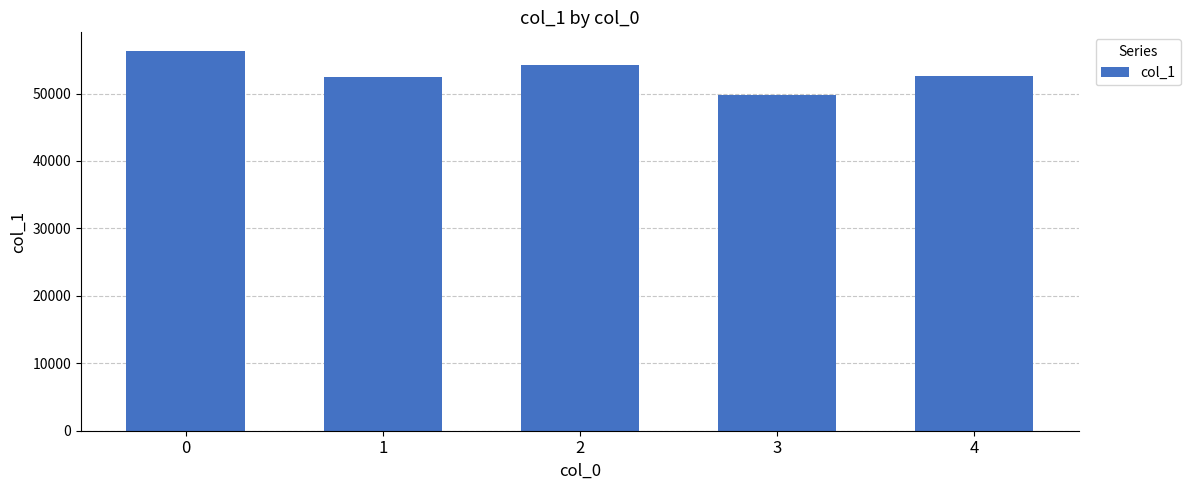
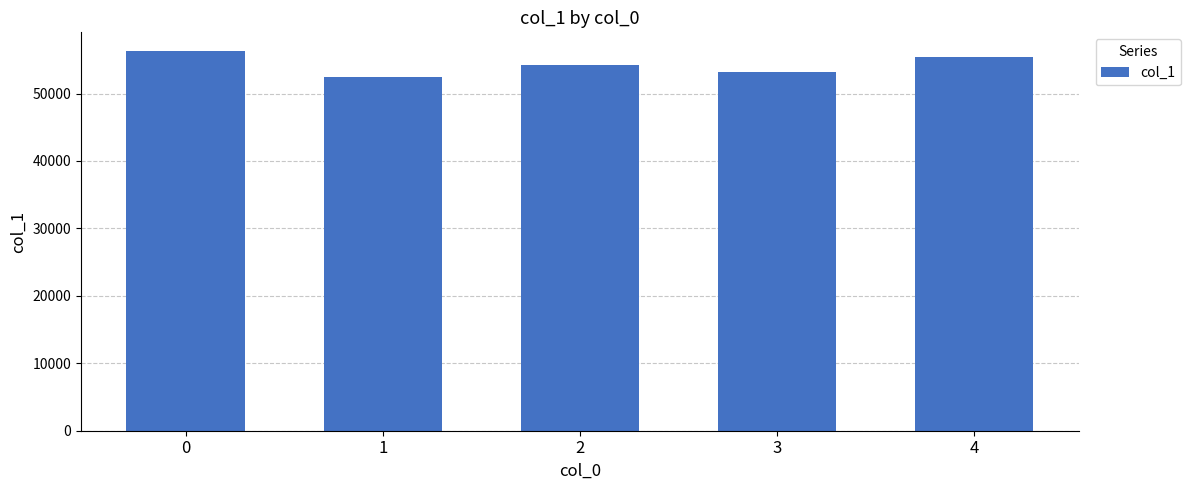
3: 50000 -> 53000
4: 53000 -> 55000
